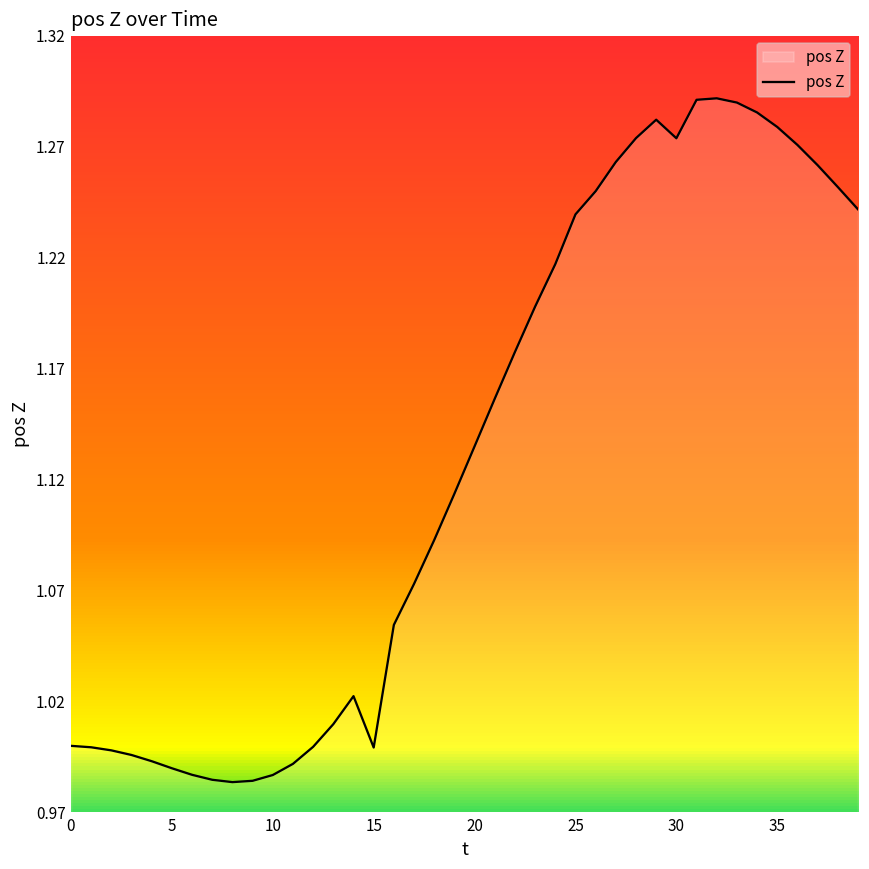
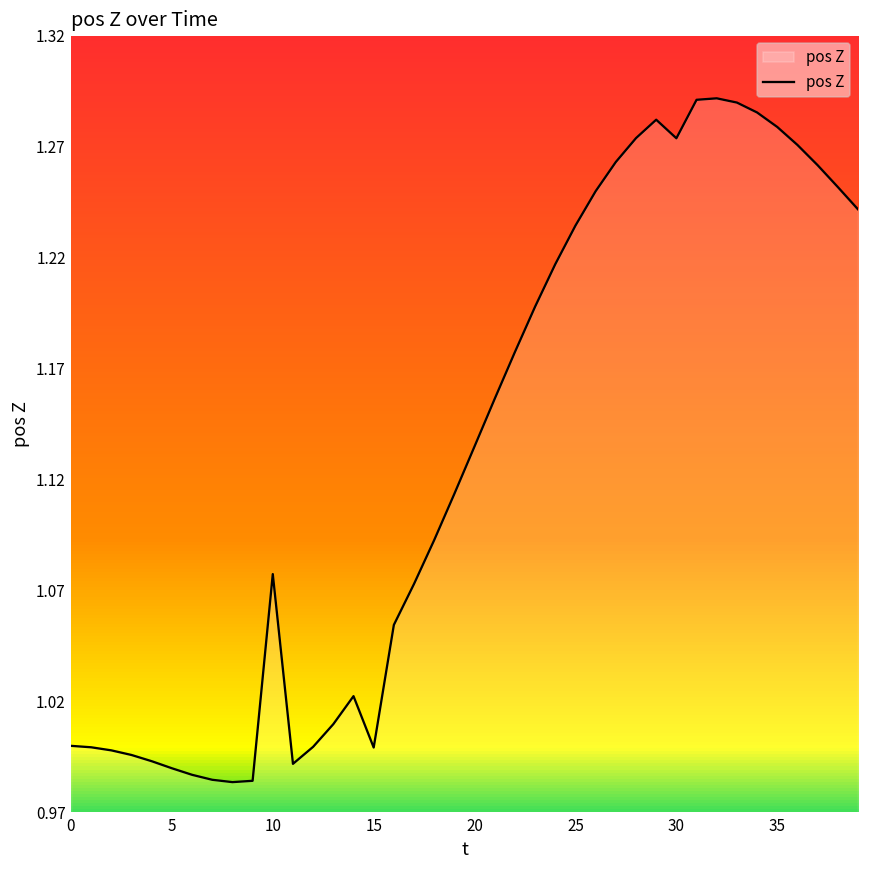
10: 0.987 -> 1.077
25: 1.239 -> 1.234
